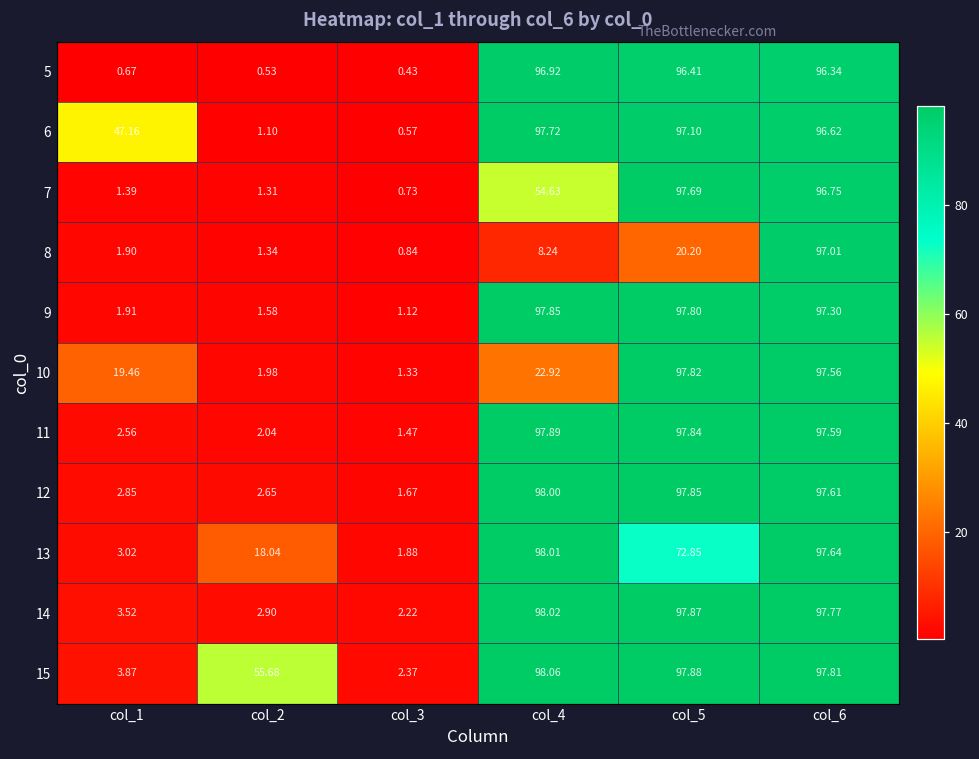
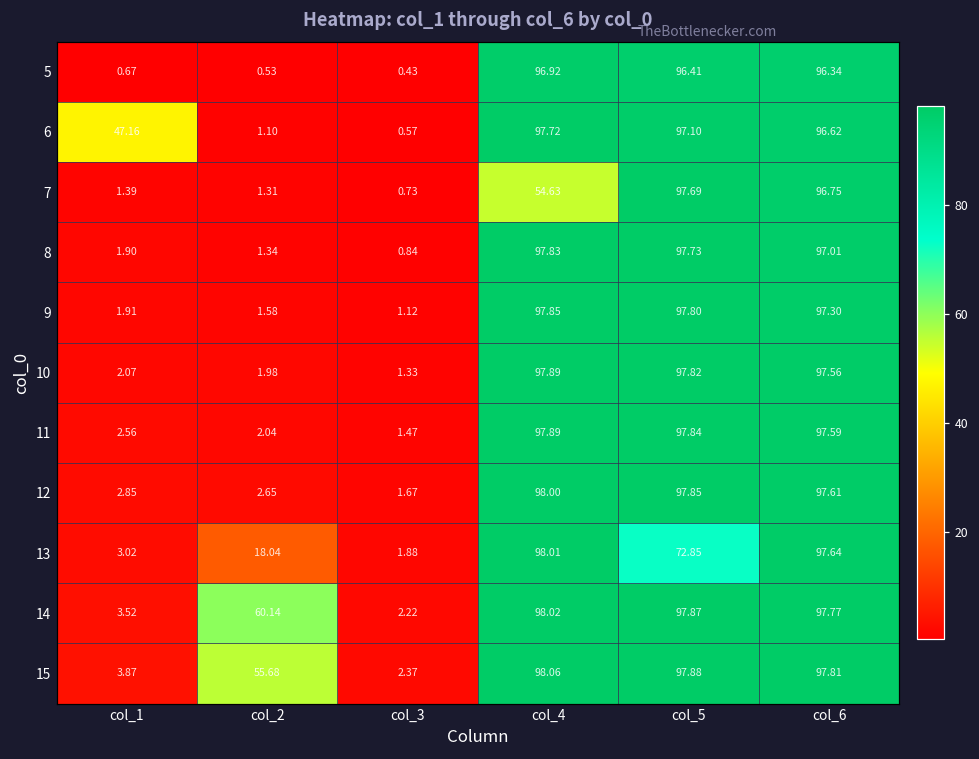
8, col_4: 8.24 -> 97.83
8, col_5: 20.20 -> 97.73
10, col_1: 19.46 -> 2.07
10, col_4: 22.92 -> 97.89
14, col_2: 2.90 -> 60.14
